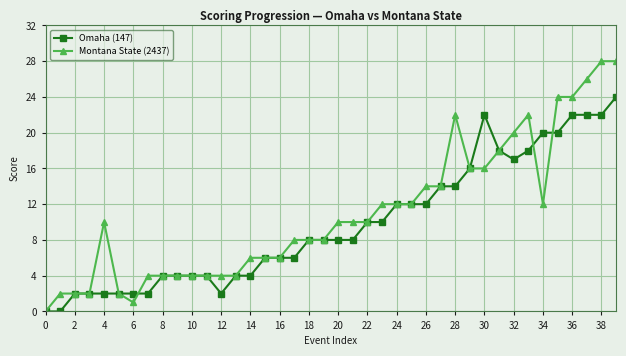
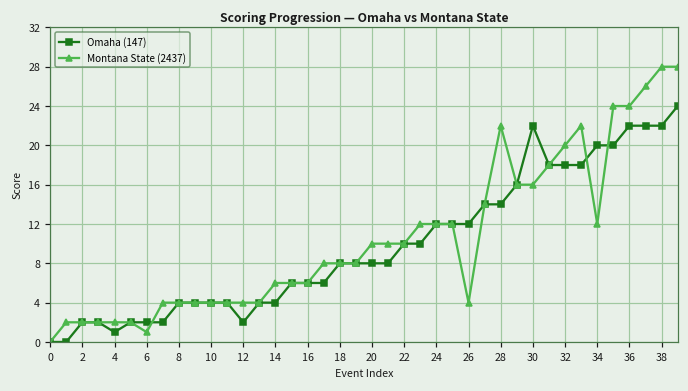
Omaha (147), 4: 2 -> 1
Montana State (2437), 4: 10 -> 2
Montana State (2437), 26: 14 -> 4
Omaha (147), 32: 17 -> 18
